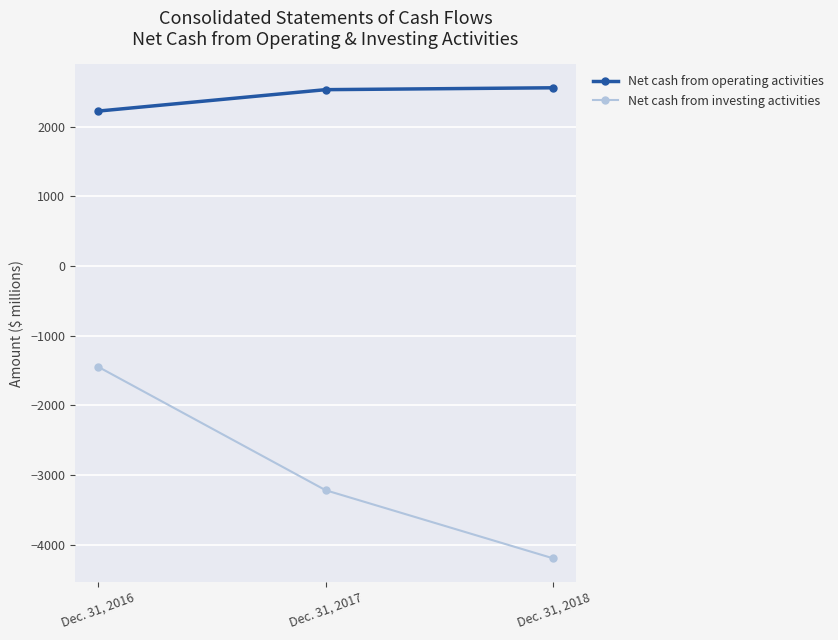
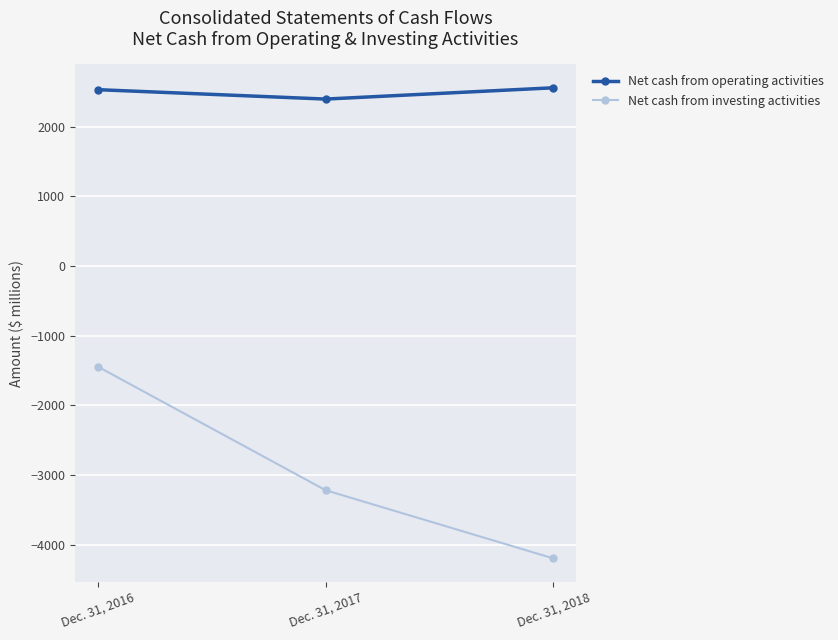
Net cash from operating activities, Dec. 31, 2016: 2200 -> 2500
Net cash from operating activities, Dec. 31, 2017: 2500 -> 2400
